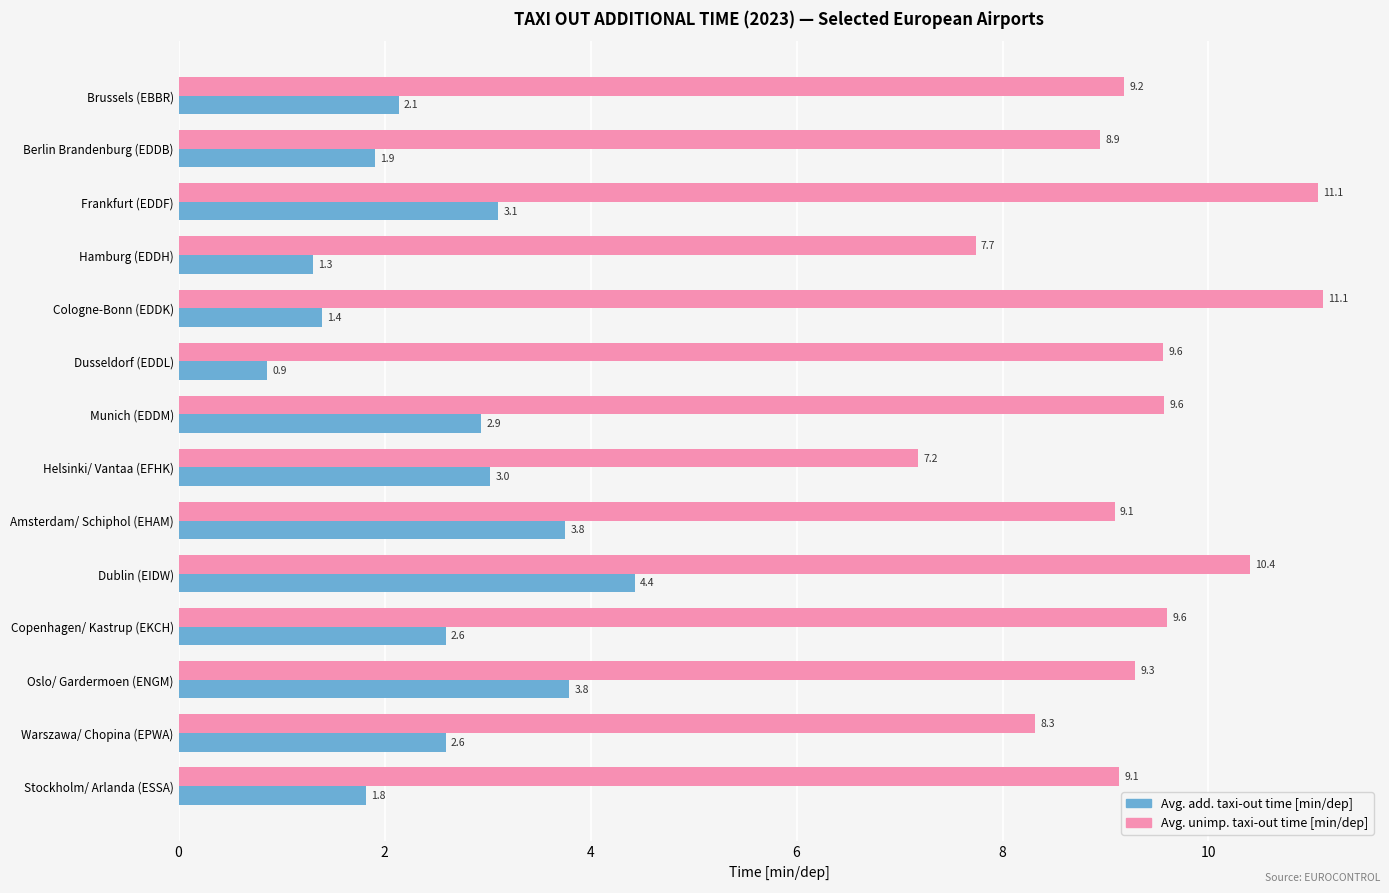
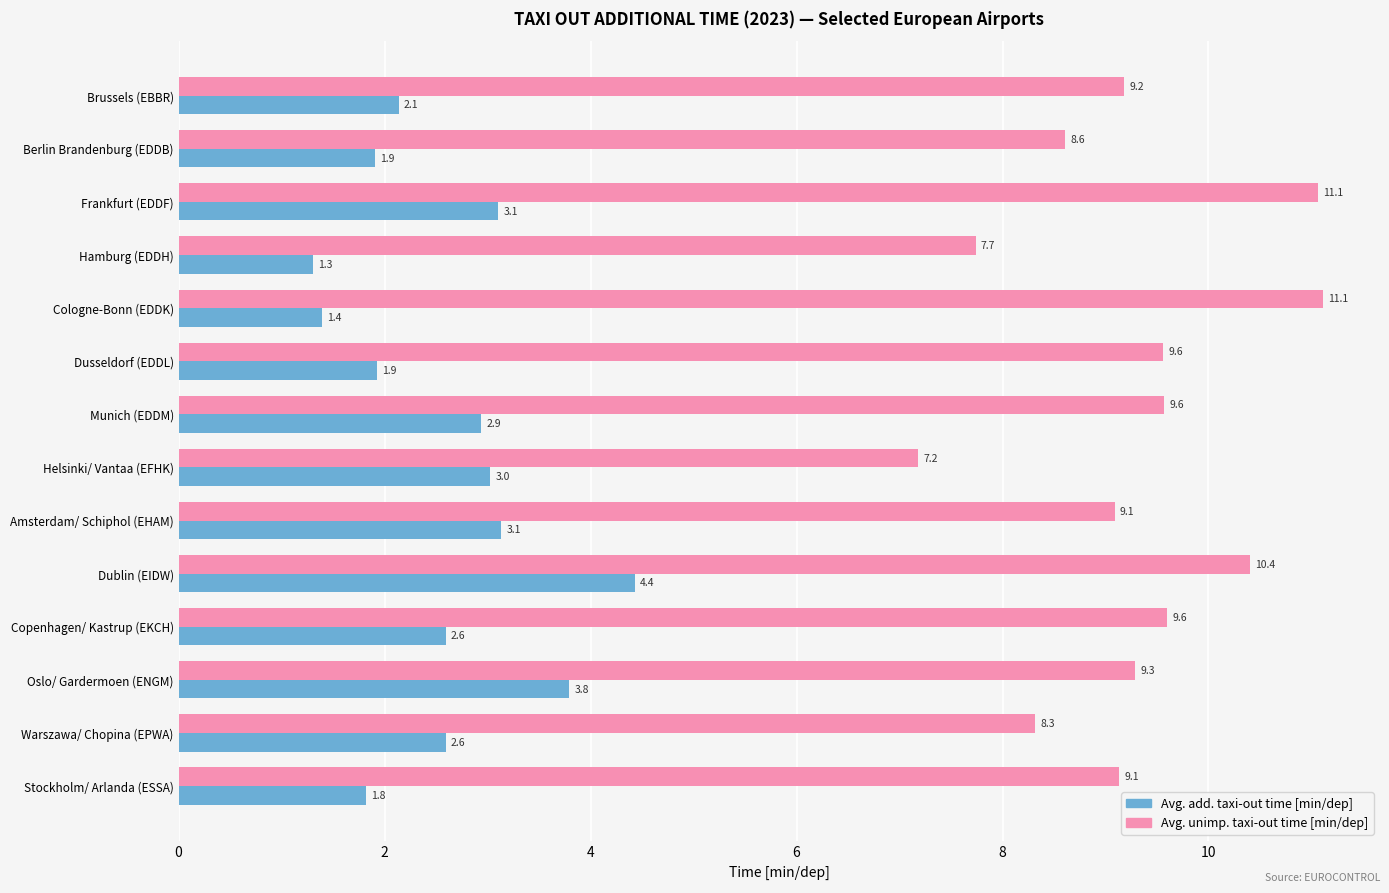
Avg. unimp. taxi-out time [min/dep], Berlin Brandenburg (EDDB): 8.9 -> 8.6
Avg. add. taxi-out time [min/dep], Dusseldorf (EDDL): 0.9 -> 1.9
Avg. add. taxi-out time [min/dep], Amsterdam/ Schiphol (EHAM): 3.8 -> 3.1
